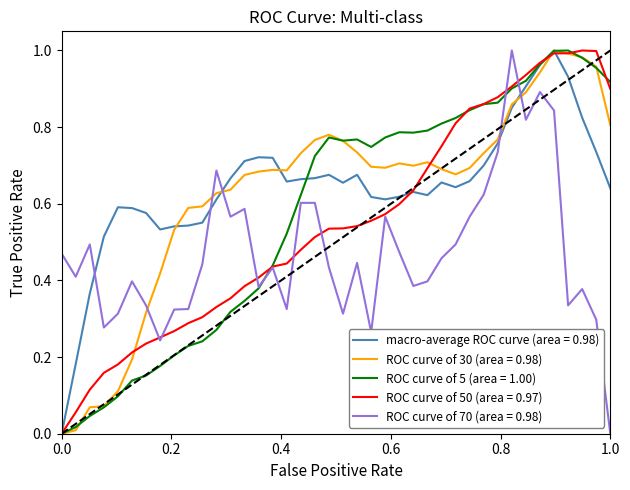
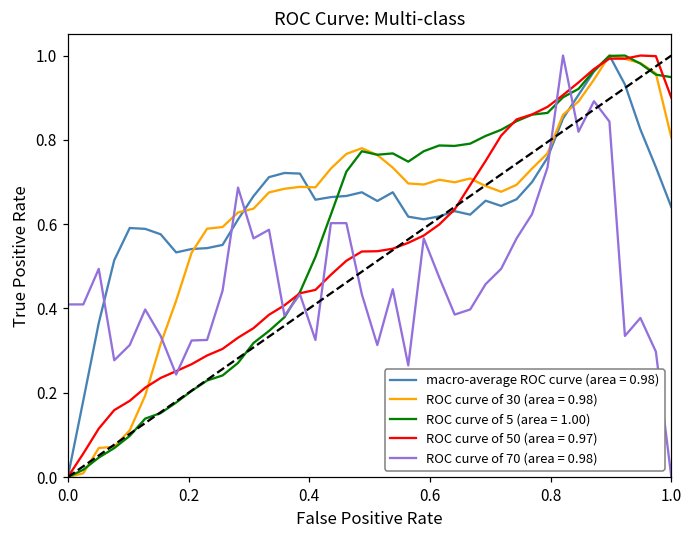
ROC curve of 70 (area = 0.98), 0.0: 0.47 -> 0.41
ROC curve of 5 (area = 1.00), 1.0: 0.92 -> 0.95
